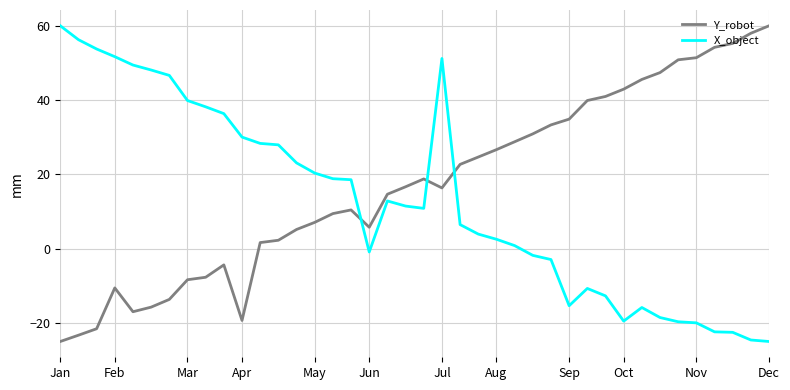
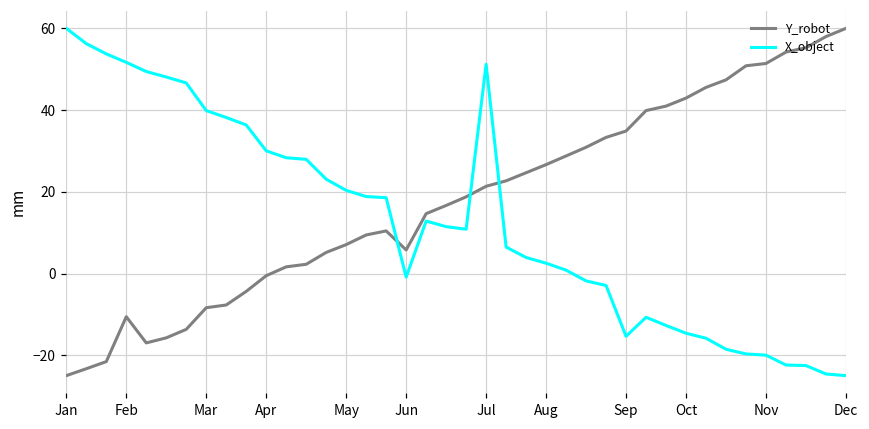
Y_robot, Apr: -19 -> -1
Y_robot, Jul: 16 -> 21
X_object, Oct: -20 -> -15
